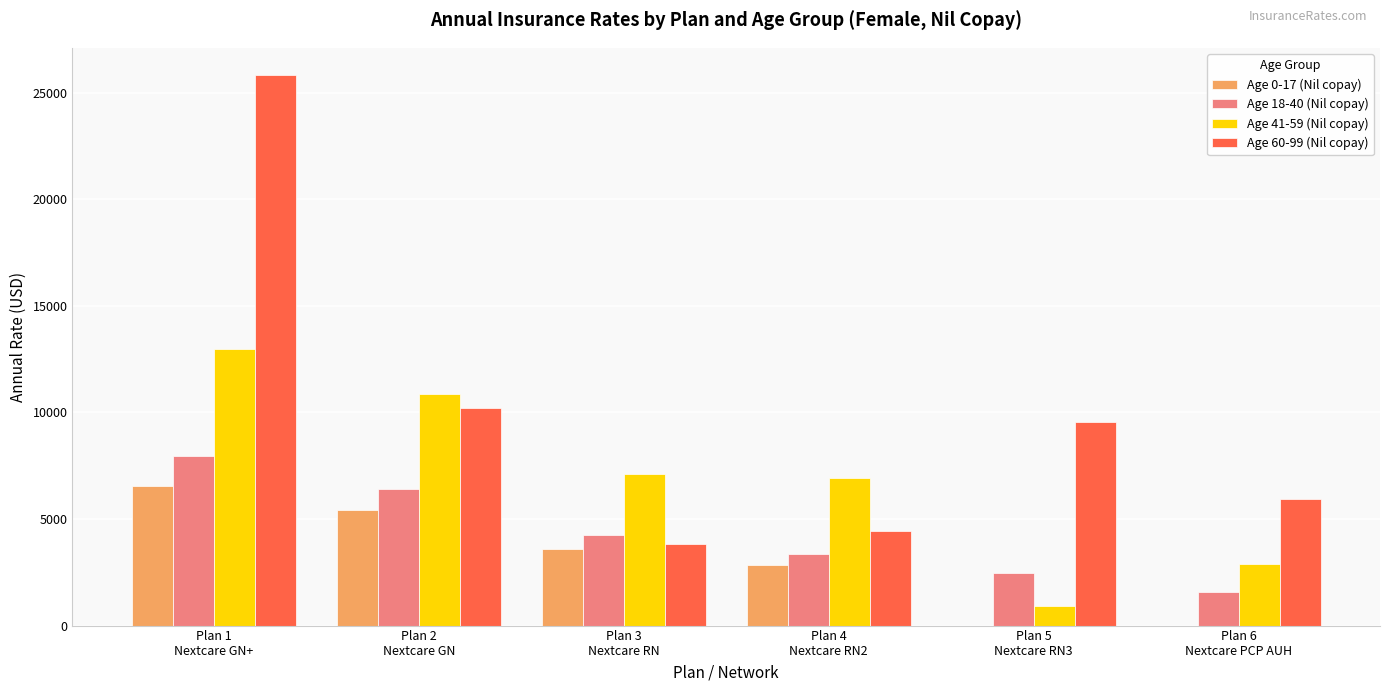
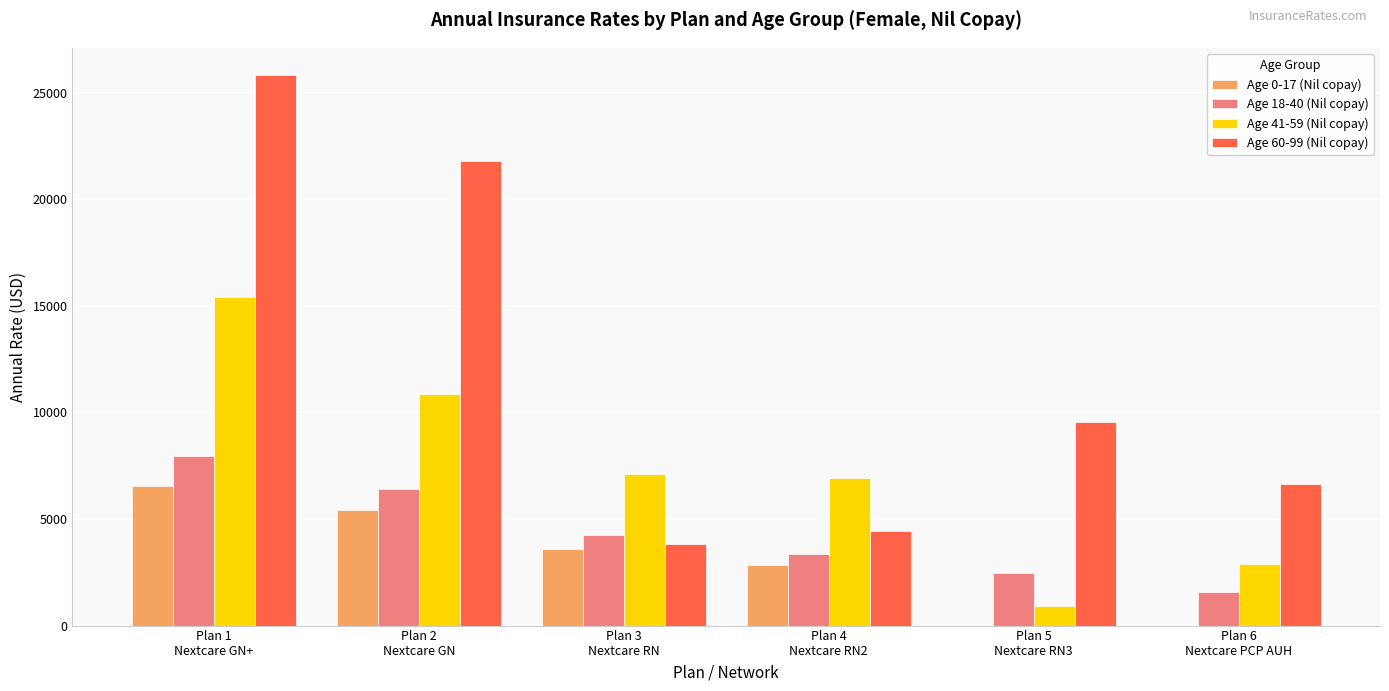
Age 41-59 (Nil copay), Plan 1 Nextcare GN+: 13000 -> 15400
Age 60-99 (Nil copay), Plan 2 Nextcare GN: 10200 -> 21800
Age 60-99 (Nil copay), Plan 6 Nextcare PCP AUH: 5900 -> 6600
